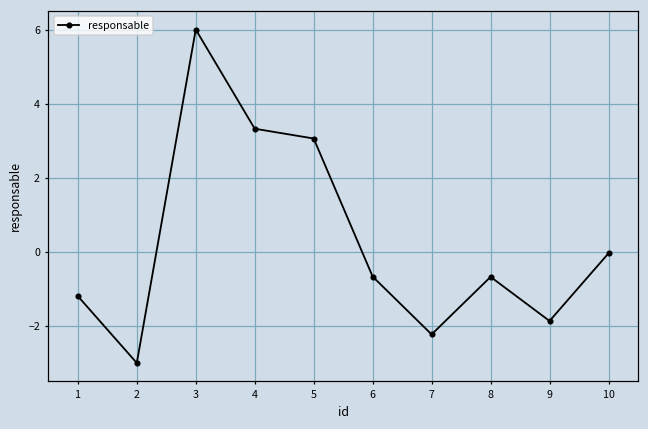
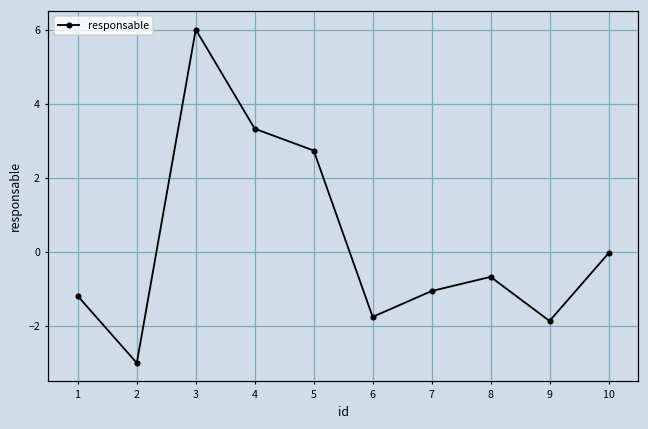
5: 3.1 -> 2.7
6: -0.7 -> -1.8
7: -2.2 -> -1.1
